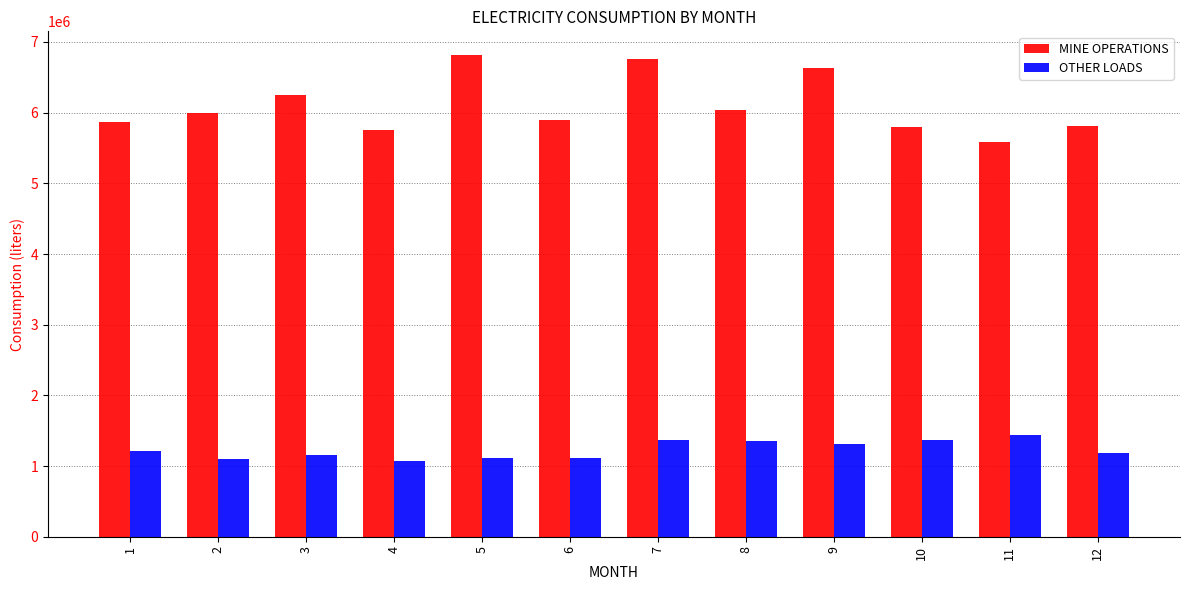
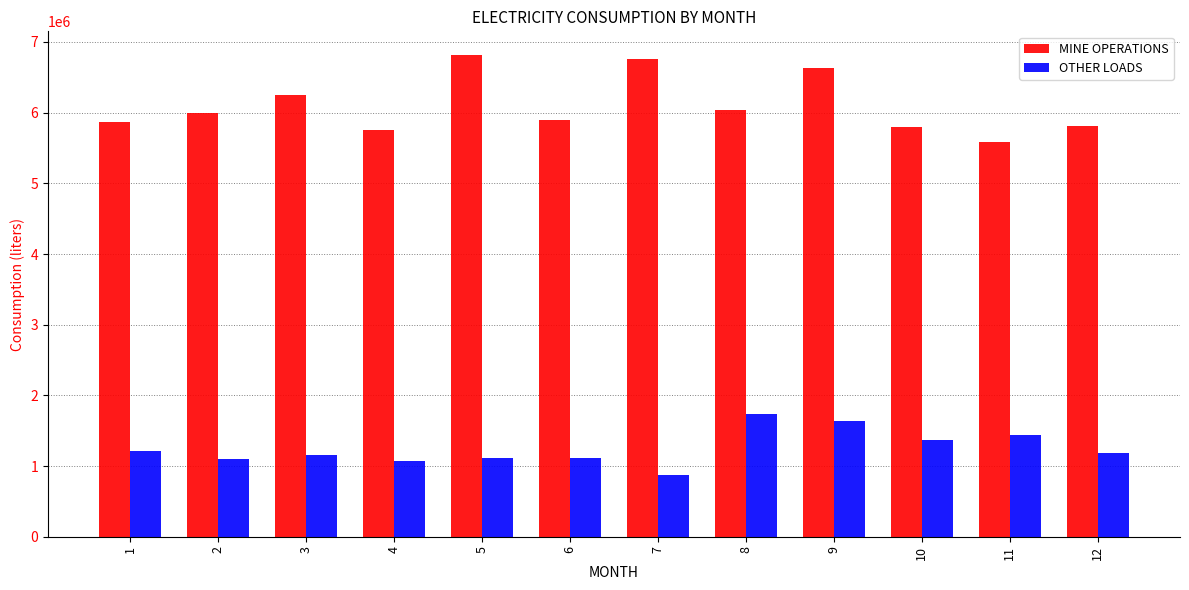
OTHER LOADS, 7: 1400000 -> 900000
OTHER LOADS, 8: 1400000 -> 1700000
OTHER LOADS, 9: 1300000 -> 1600000
